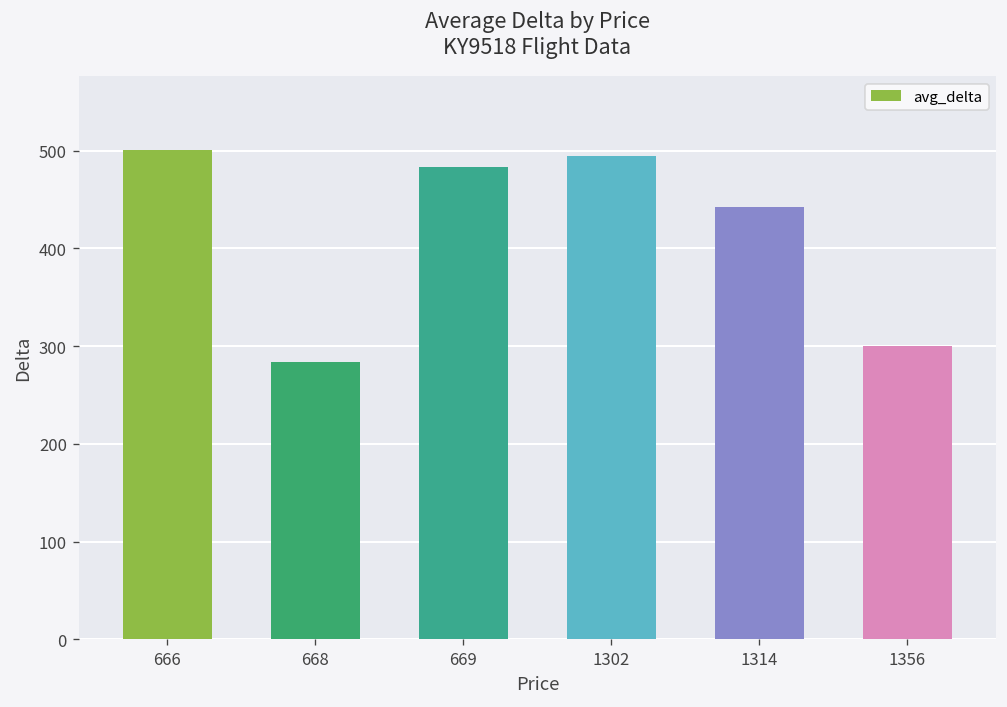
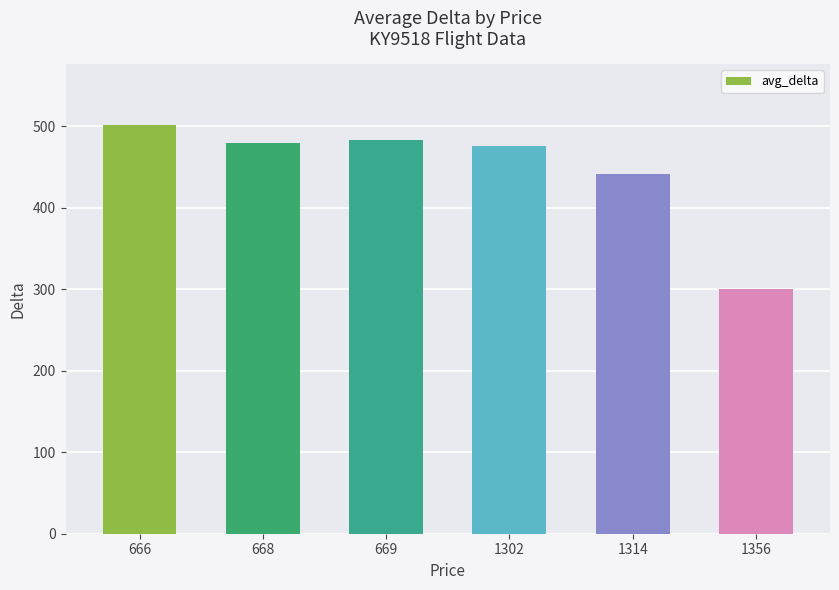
668: 280 -> 480
1302: 490 -> 480
